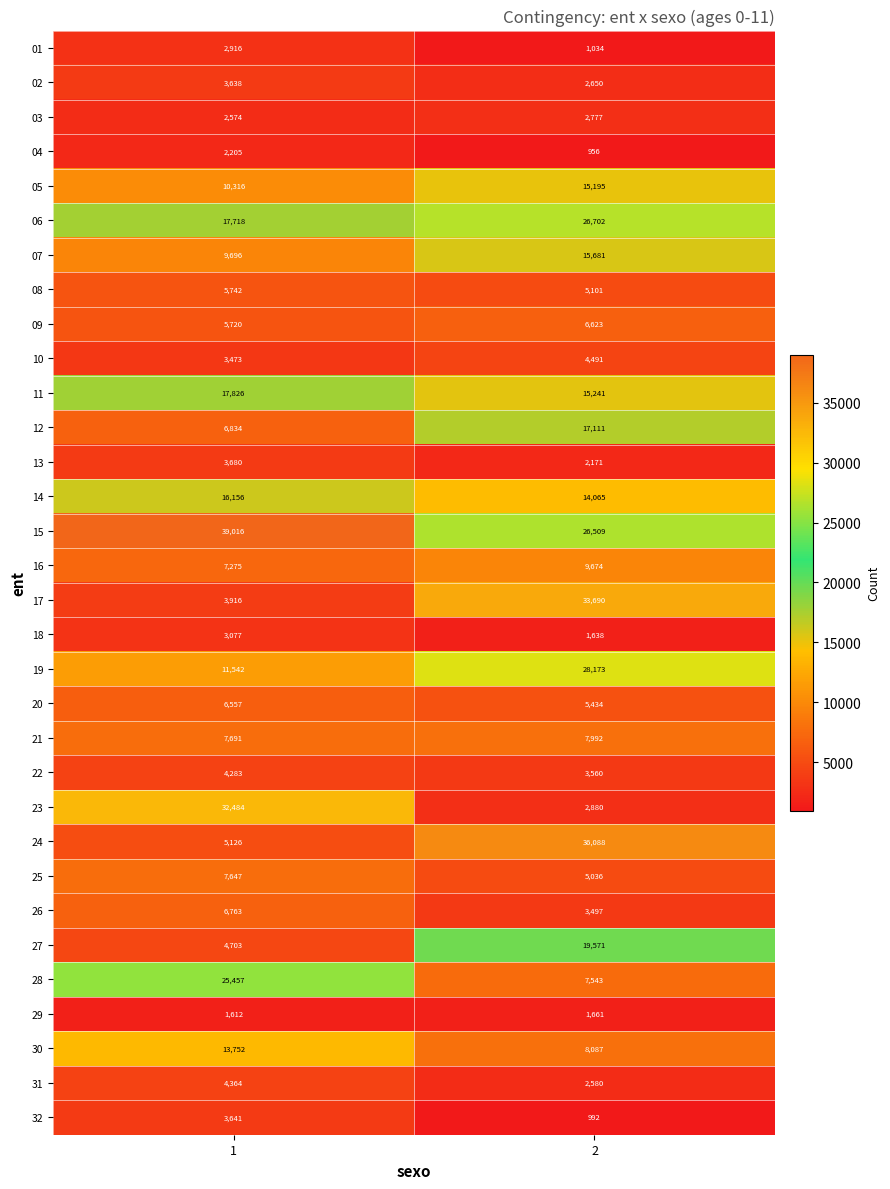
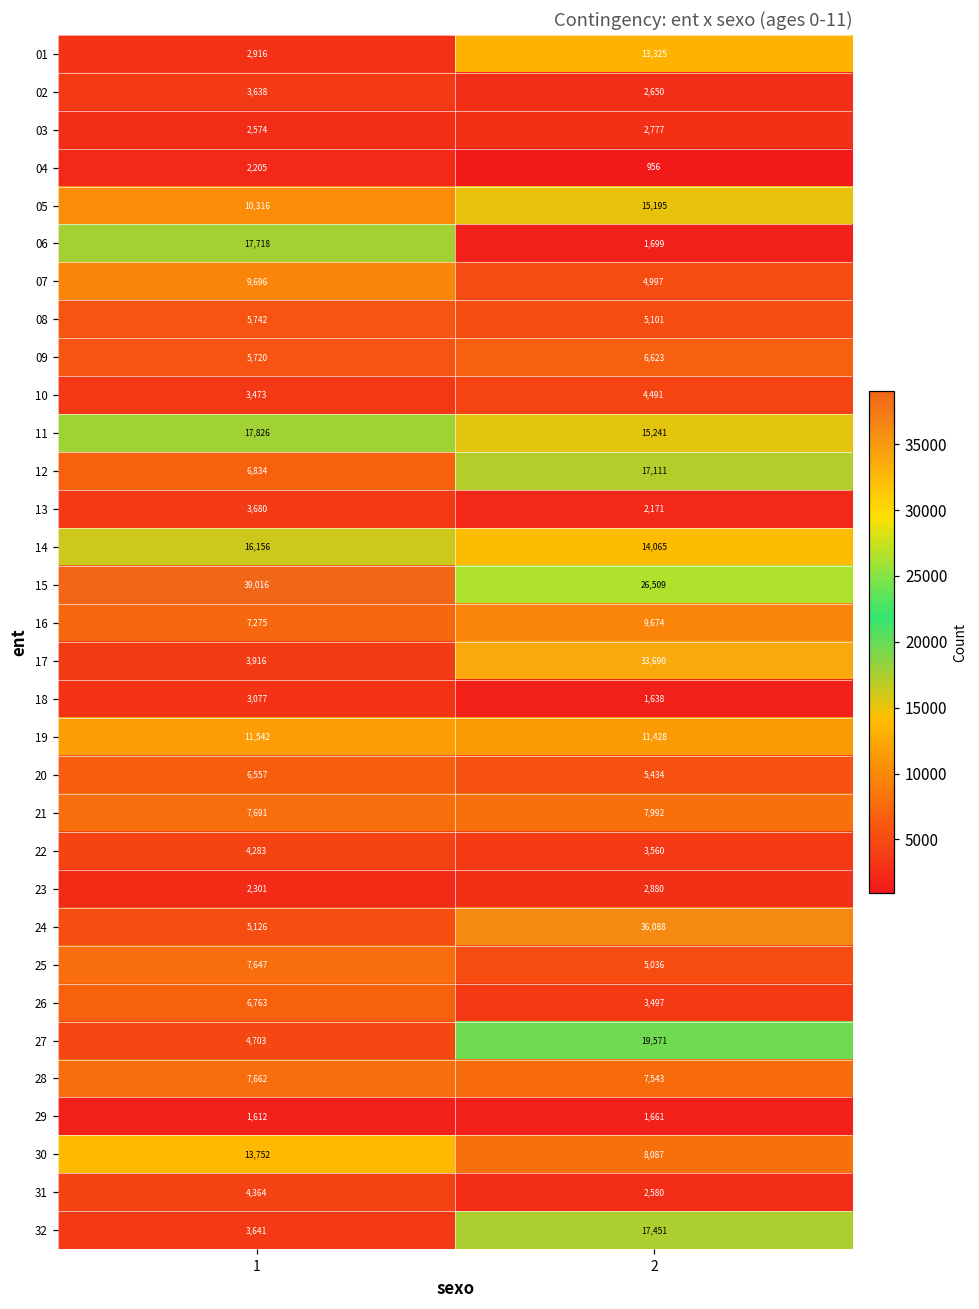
01, 2: 1,034 -> 13,325
06, 2: 26,702 -> 1,699
07, 2: 15,681 -> 4,997
19, 2: 28,173 -> 11,428
23, 1: 32,484 -> 2,301
28, 1: 25,457 -> 7,662
32, 2: 992 -> 17,451
